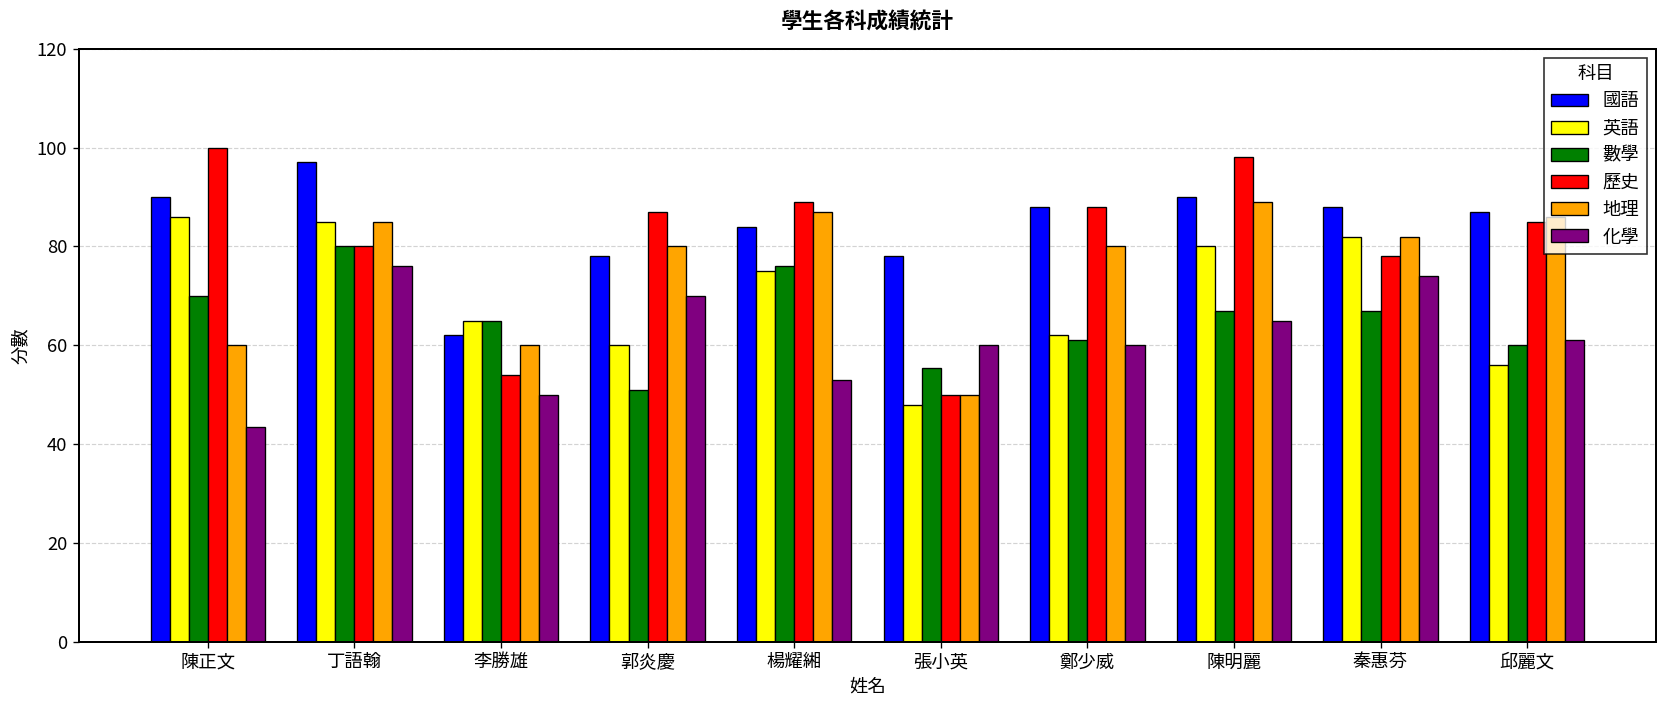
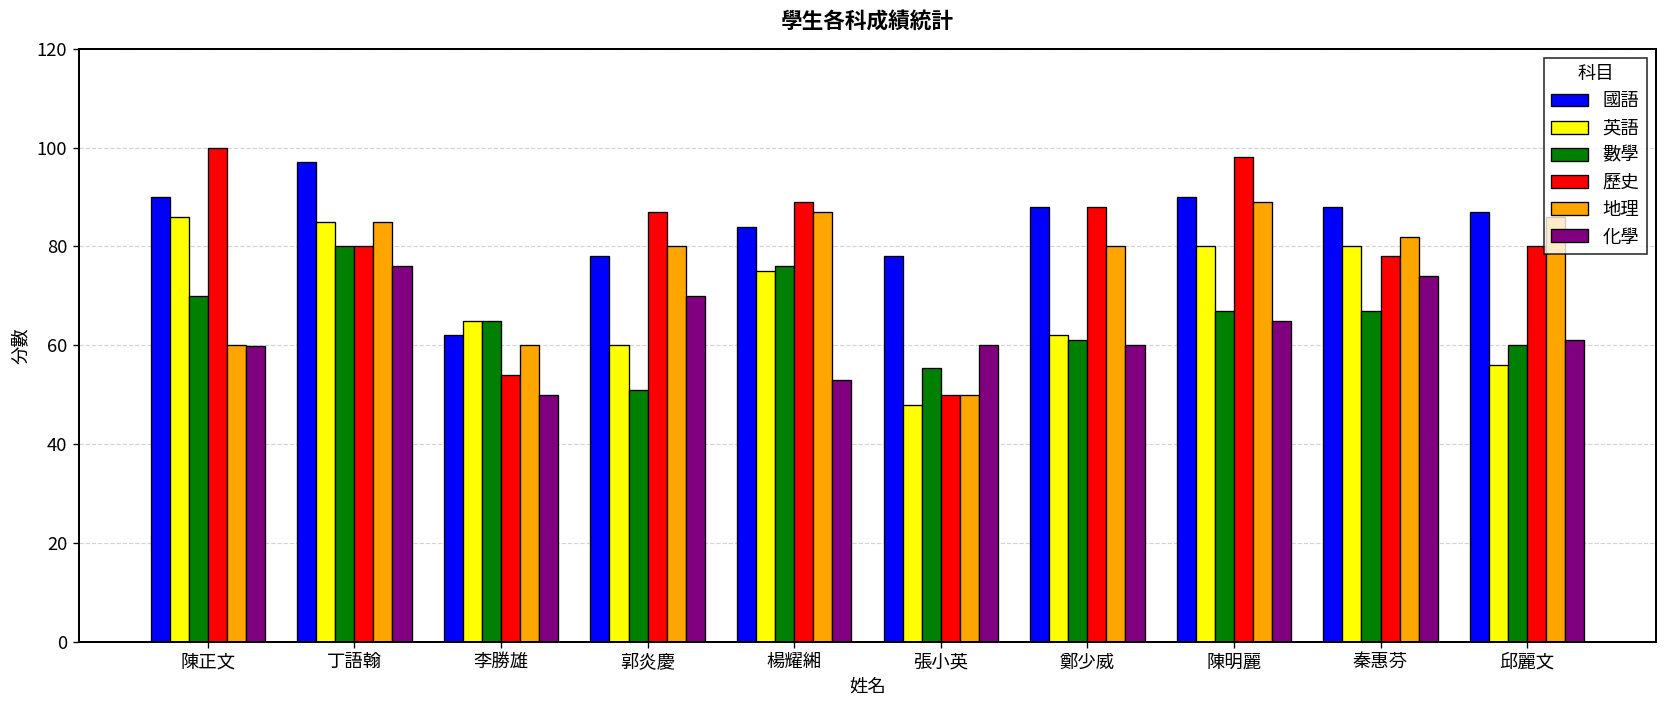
化學, 陳正文: 43 -> 60
英語, 秦惠芬: 82 -> 80
歷史, 邱麗文: 85 -> 80
